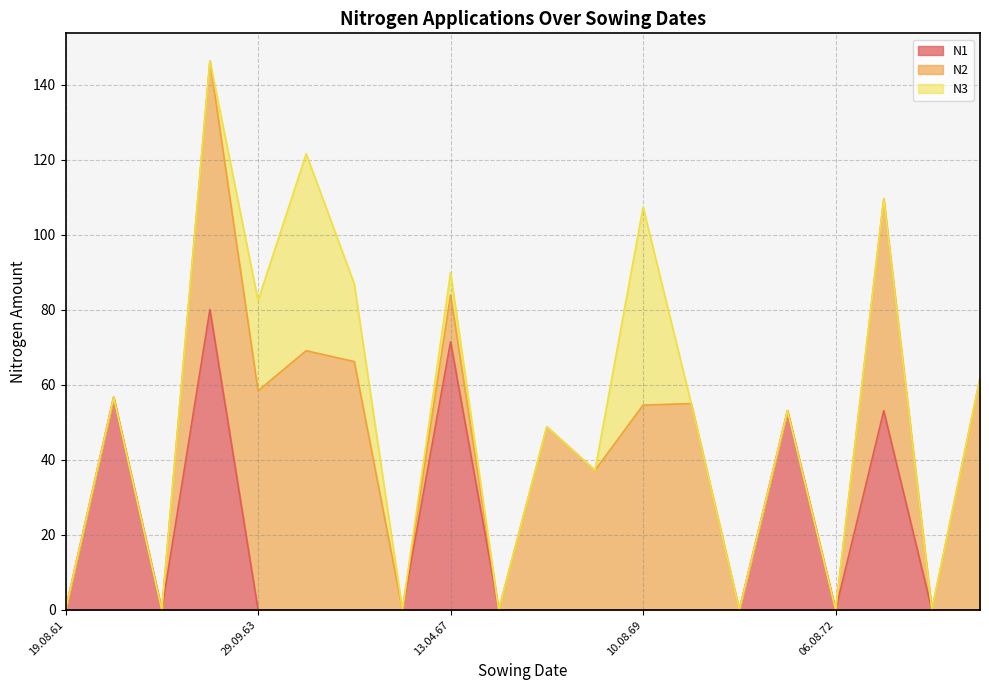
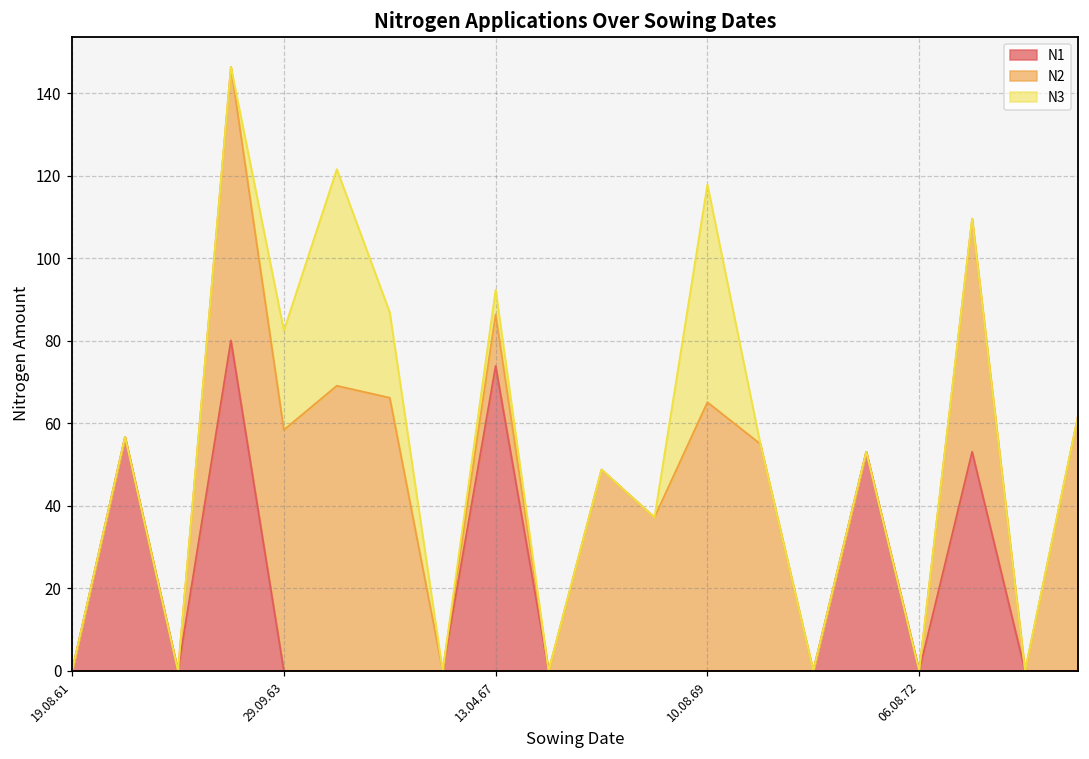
N1, 13.04.67: 72 -> 74
N2, 10.08.69: 55 -> 65
